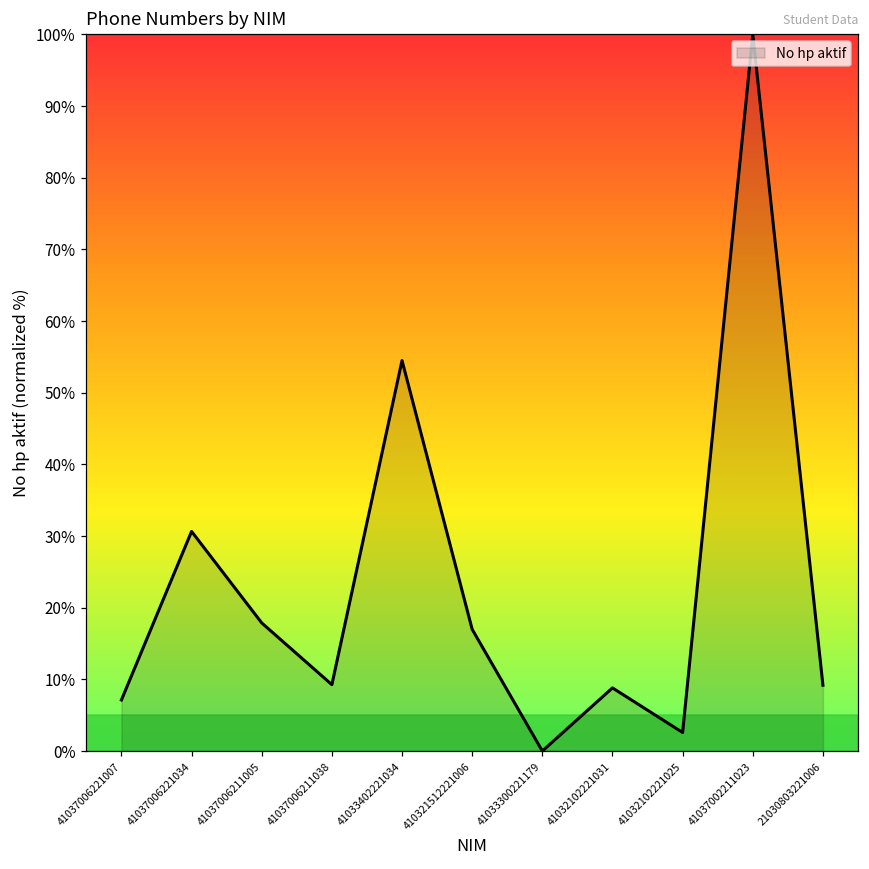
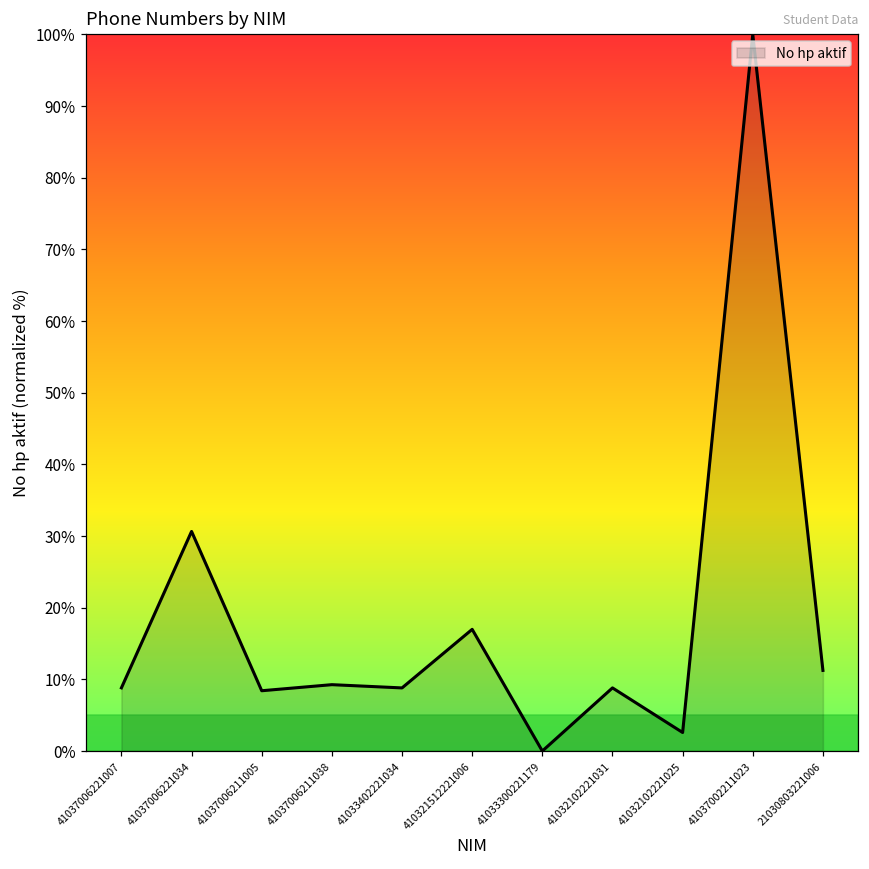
41037006221007: 7% -> 9%
41037006211005: 18% -> 8%
41033402221034: 54% -> 9%
21030803221006: 9% -> 11%
